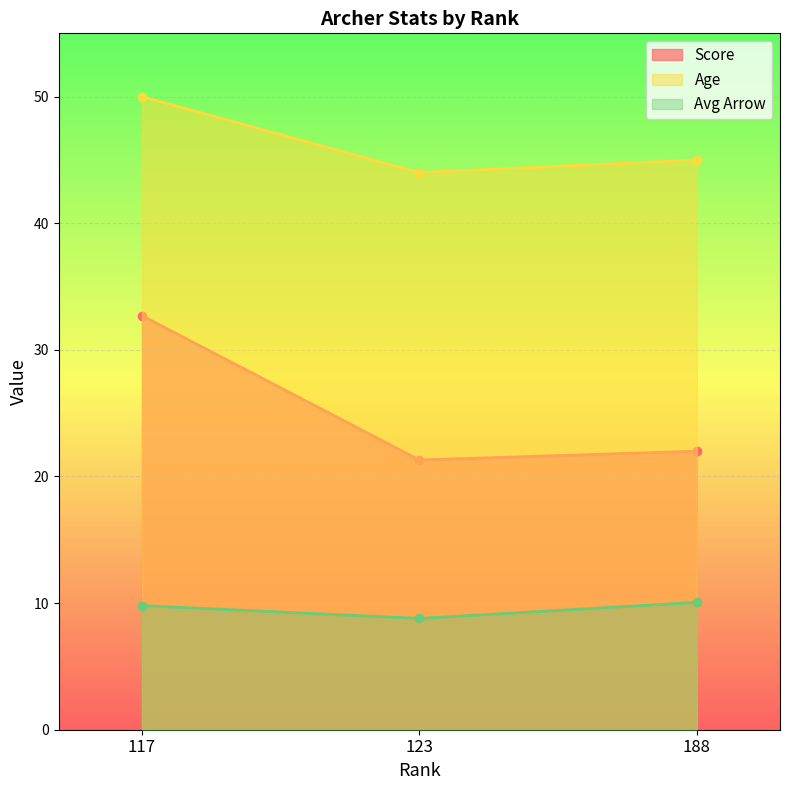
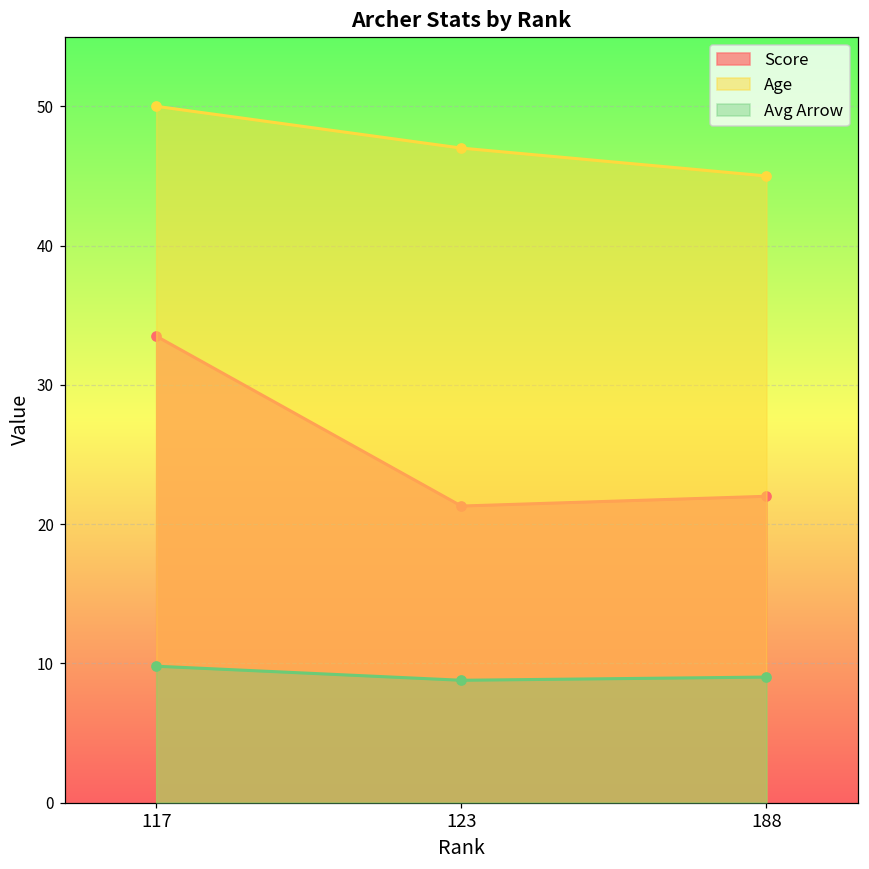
Score, 117: 32.7 -> 33.5
Age, 123: 44 -> 47
Avg Arrow, 188: 10.1 -> 9.0
